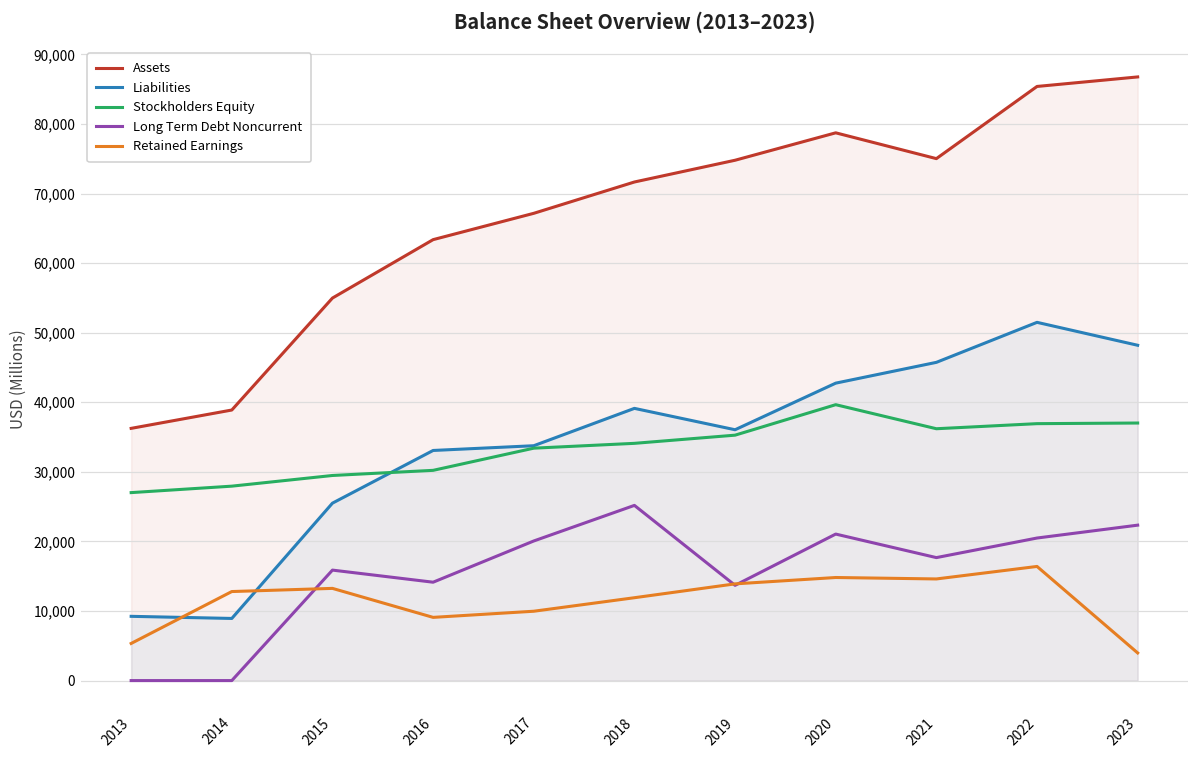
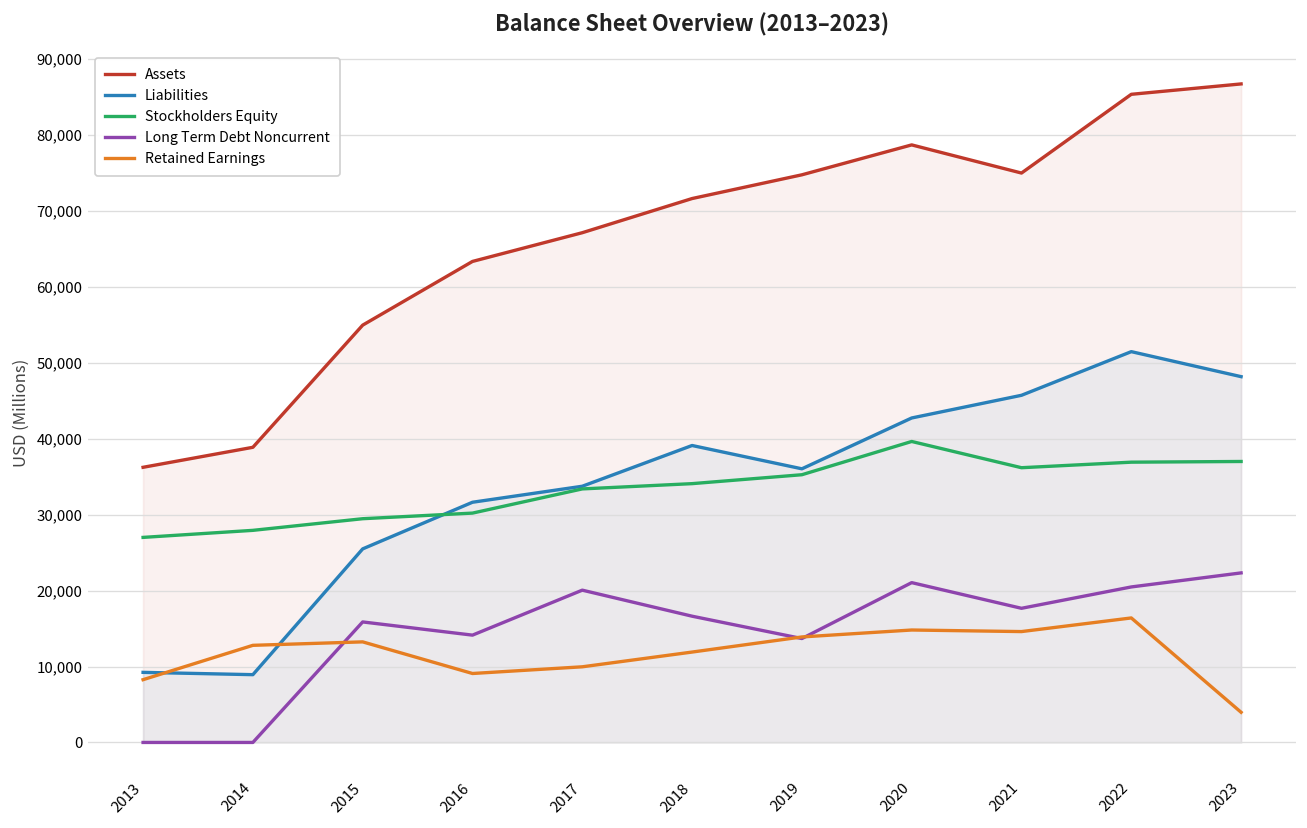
Retained Earnings, 2013: 5,000 -> 8,000
Liabilities, 2016: 33,000 -> 32,000
Long Term Debt Noncurrent, 2018: 25,000 -> 17,000
